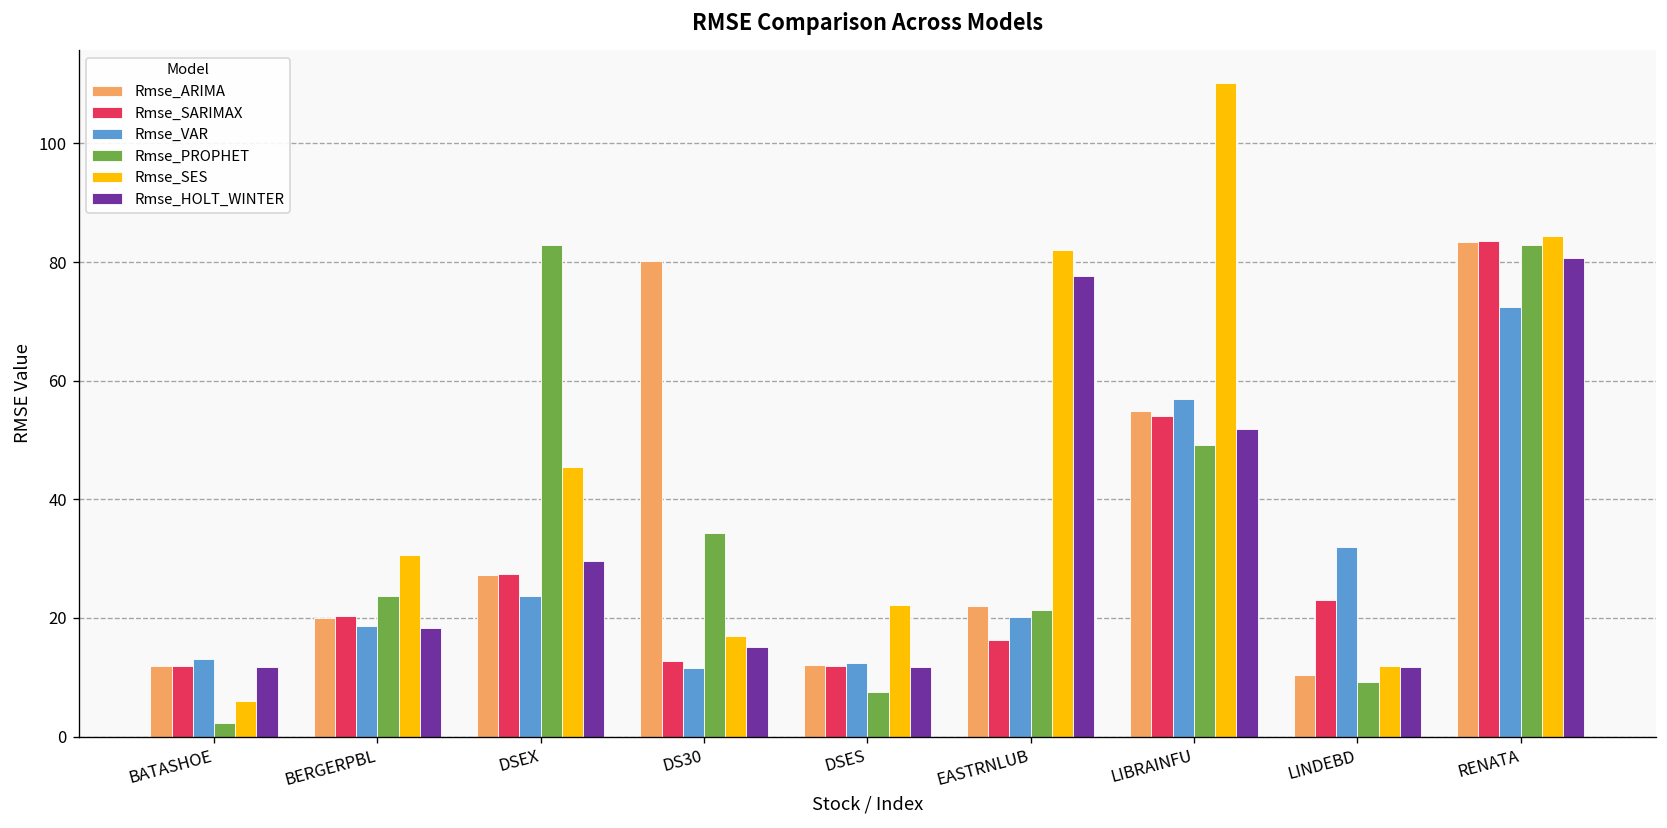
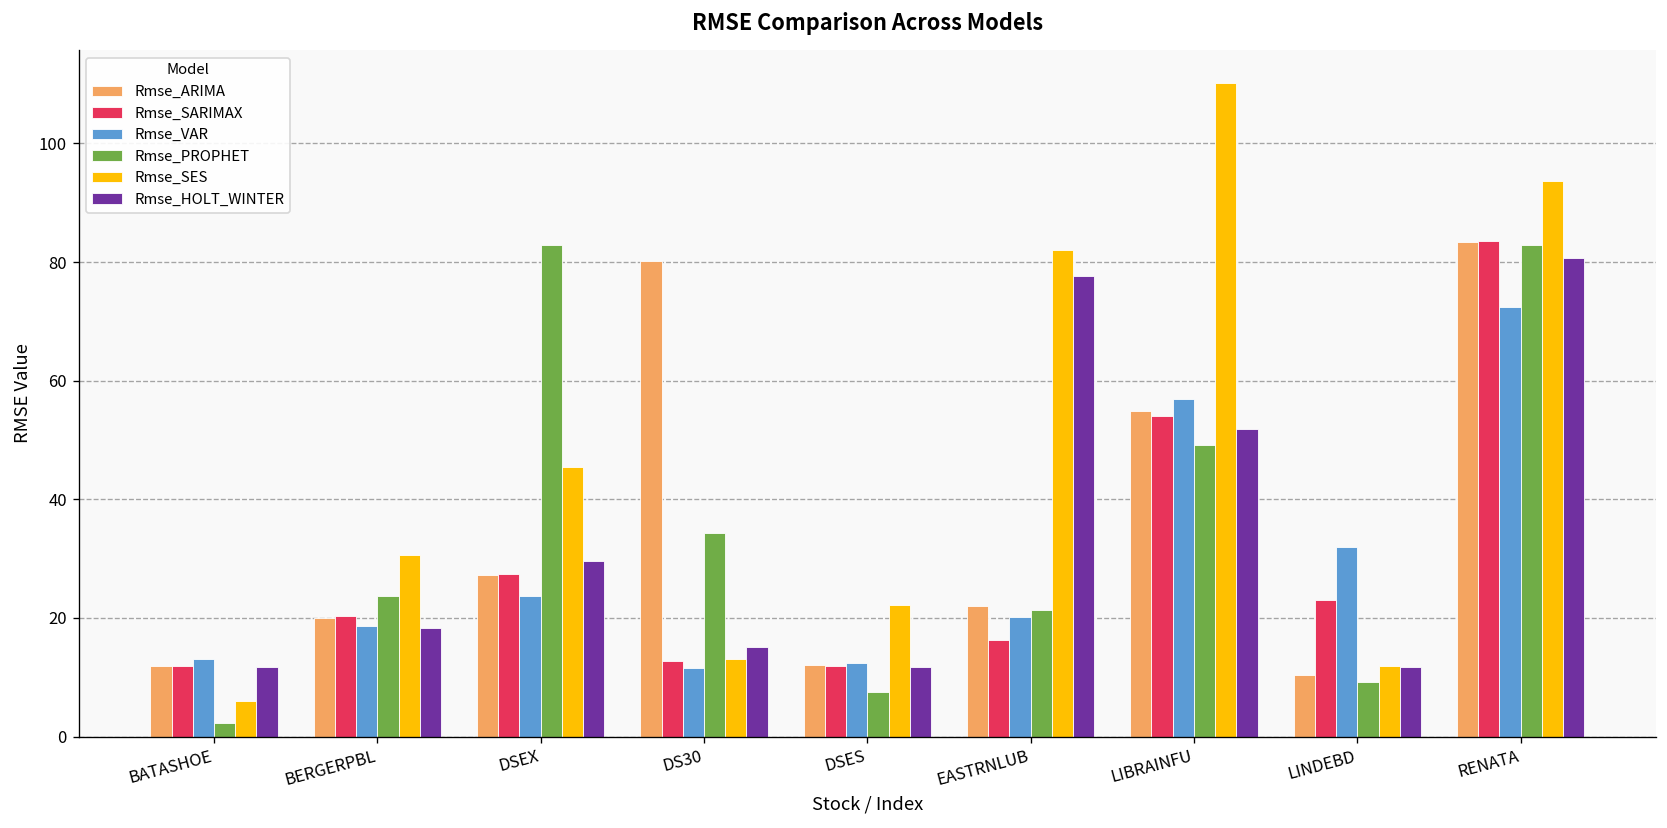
Rmse_SES, DS30: 17 -> 13
Rmse_SES, RENATA: 84 -> 94
